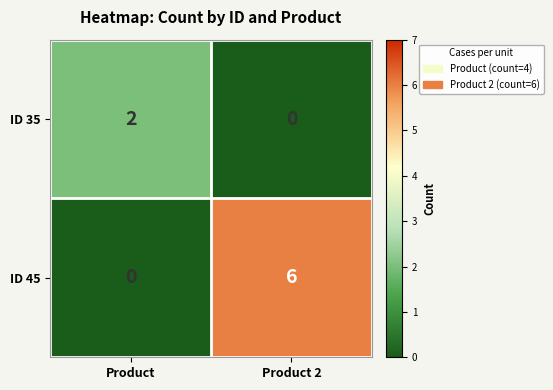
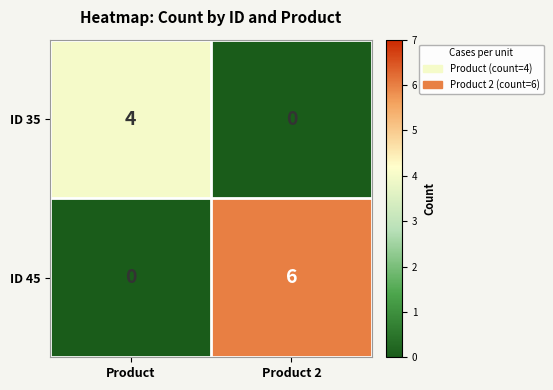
ID 35, Product: 2 -> 4
